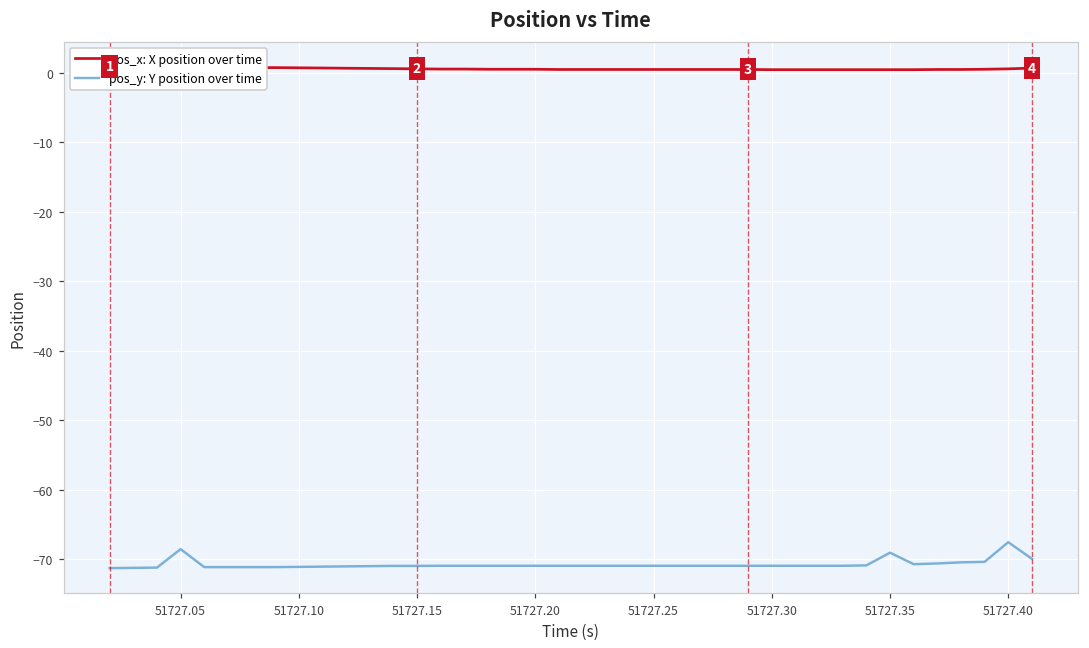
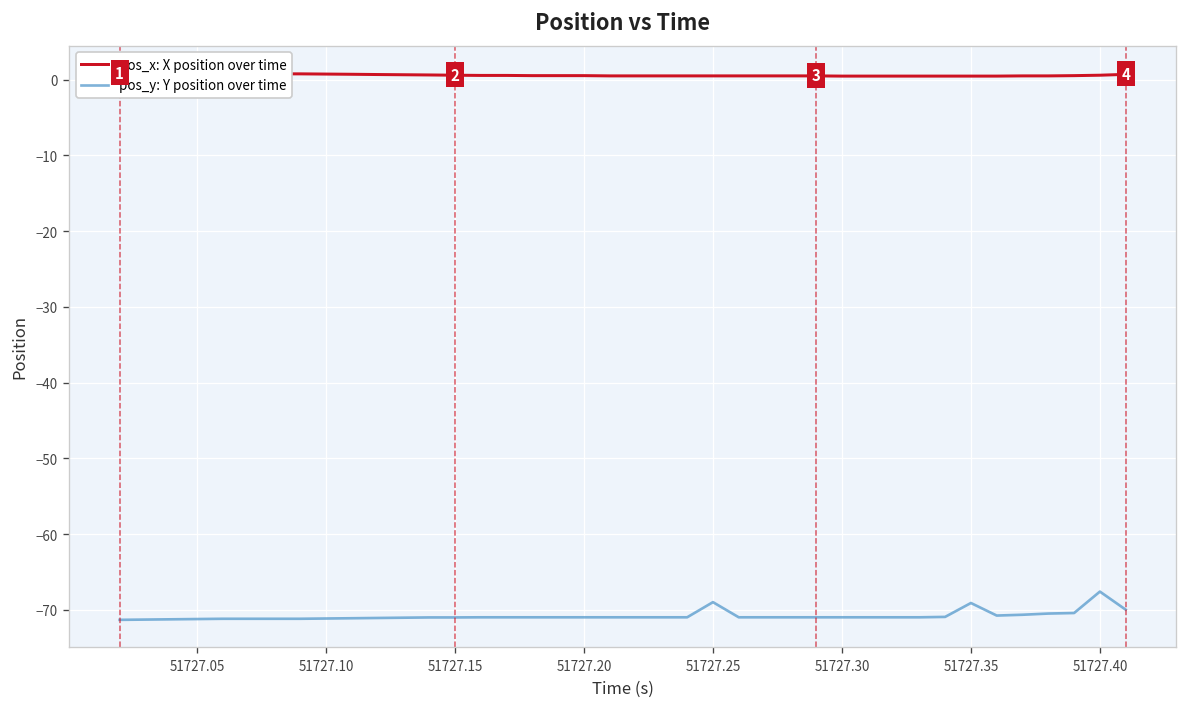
pos_y: Y position over time, 51727.05: -69 -> -71
pos_y: Y position over time, 51727.25: -71 -> -69
